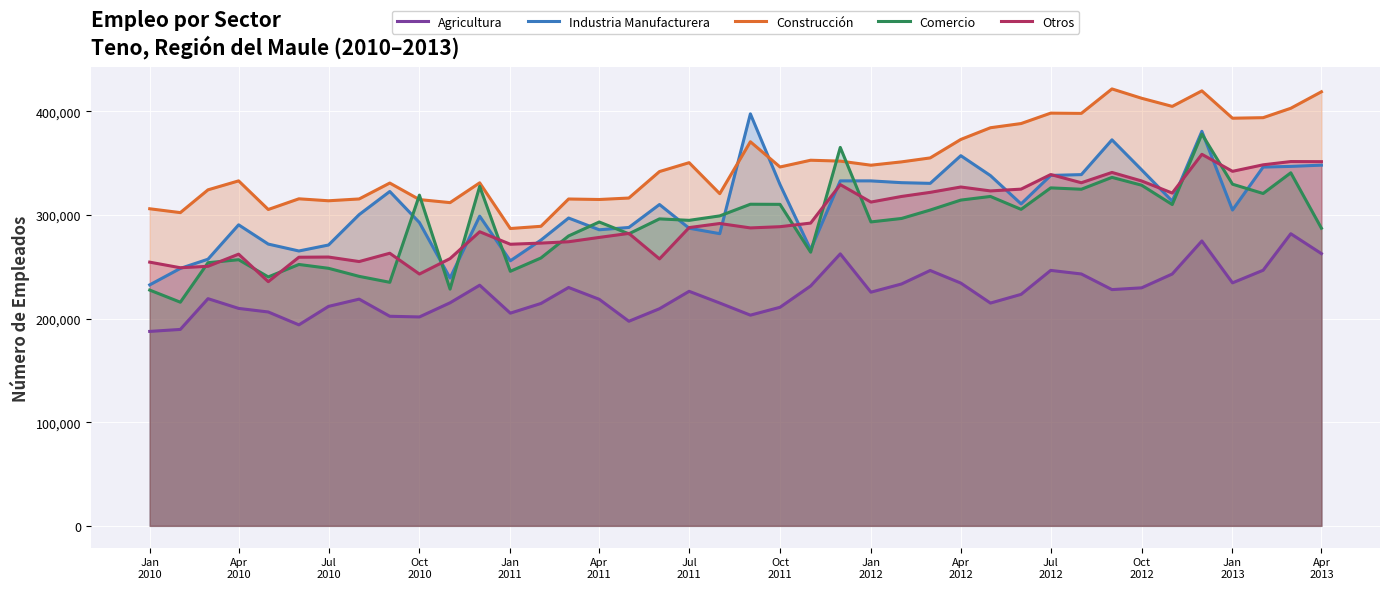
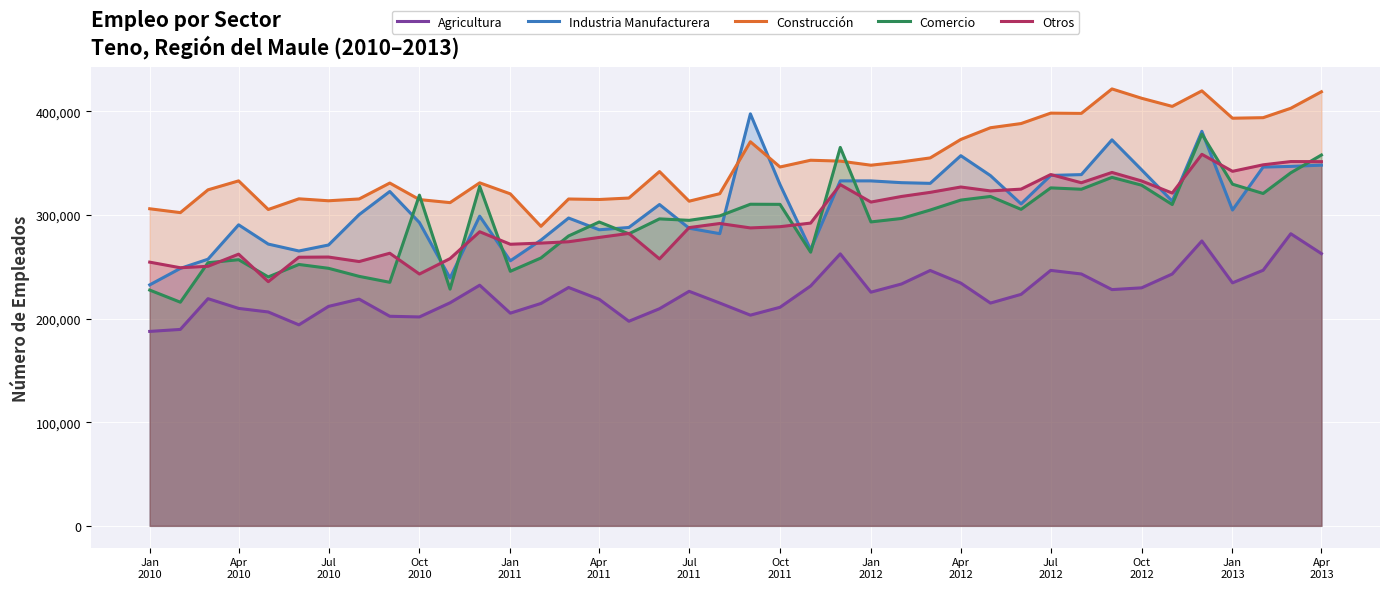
Construcción, Jan 2011: 287,000 -> 320,000
Construcción, Jul 2011: 350,000 -> 313,000
Comercio, Apr 2013: 287,000 -> 358,000
